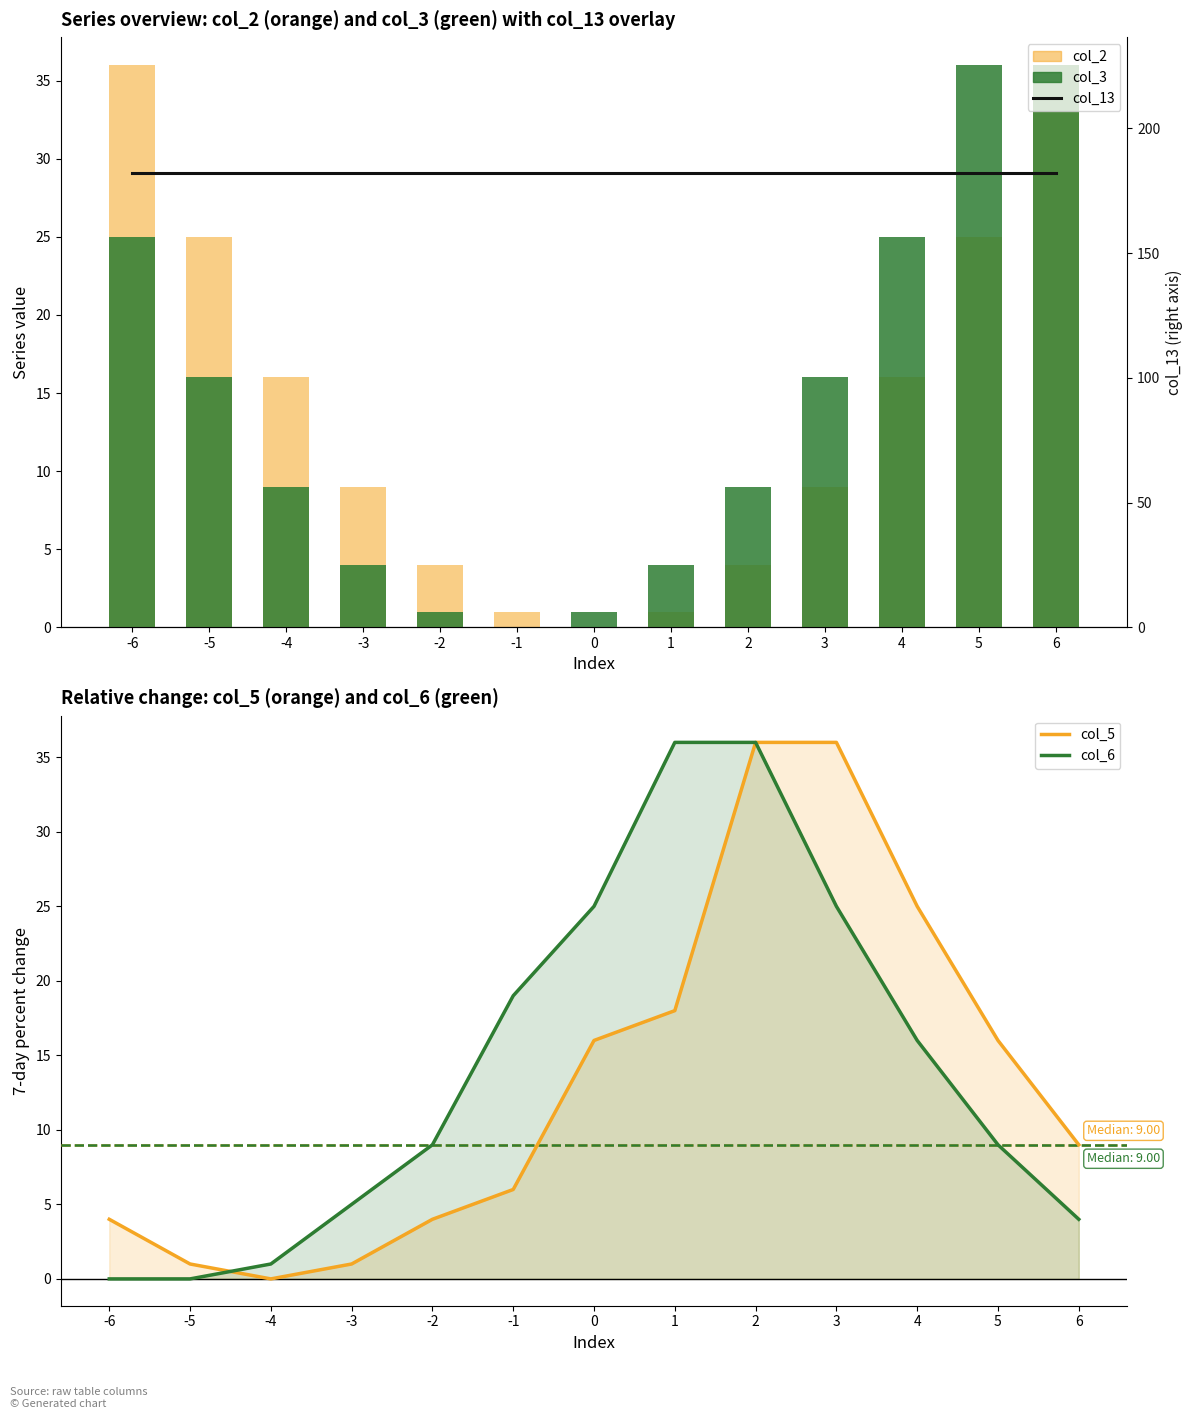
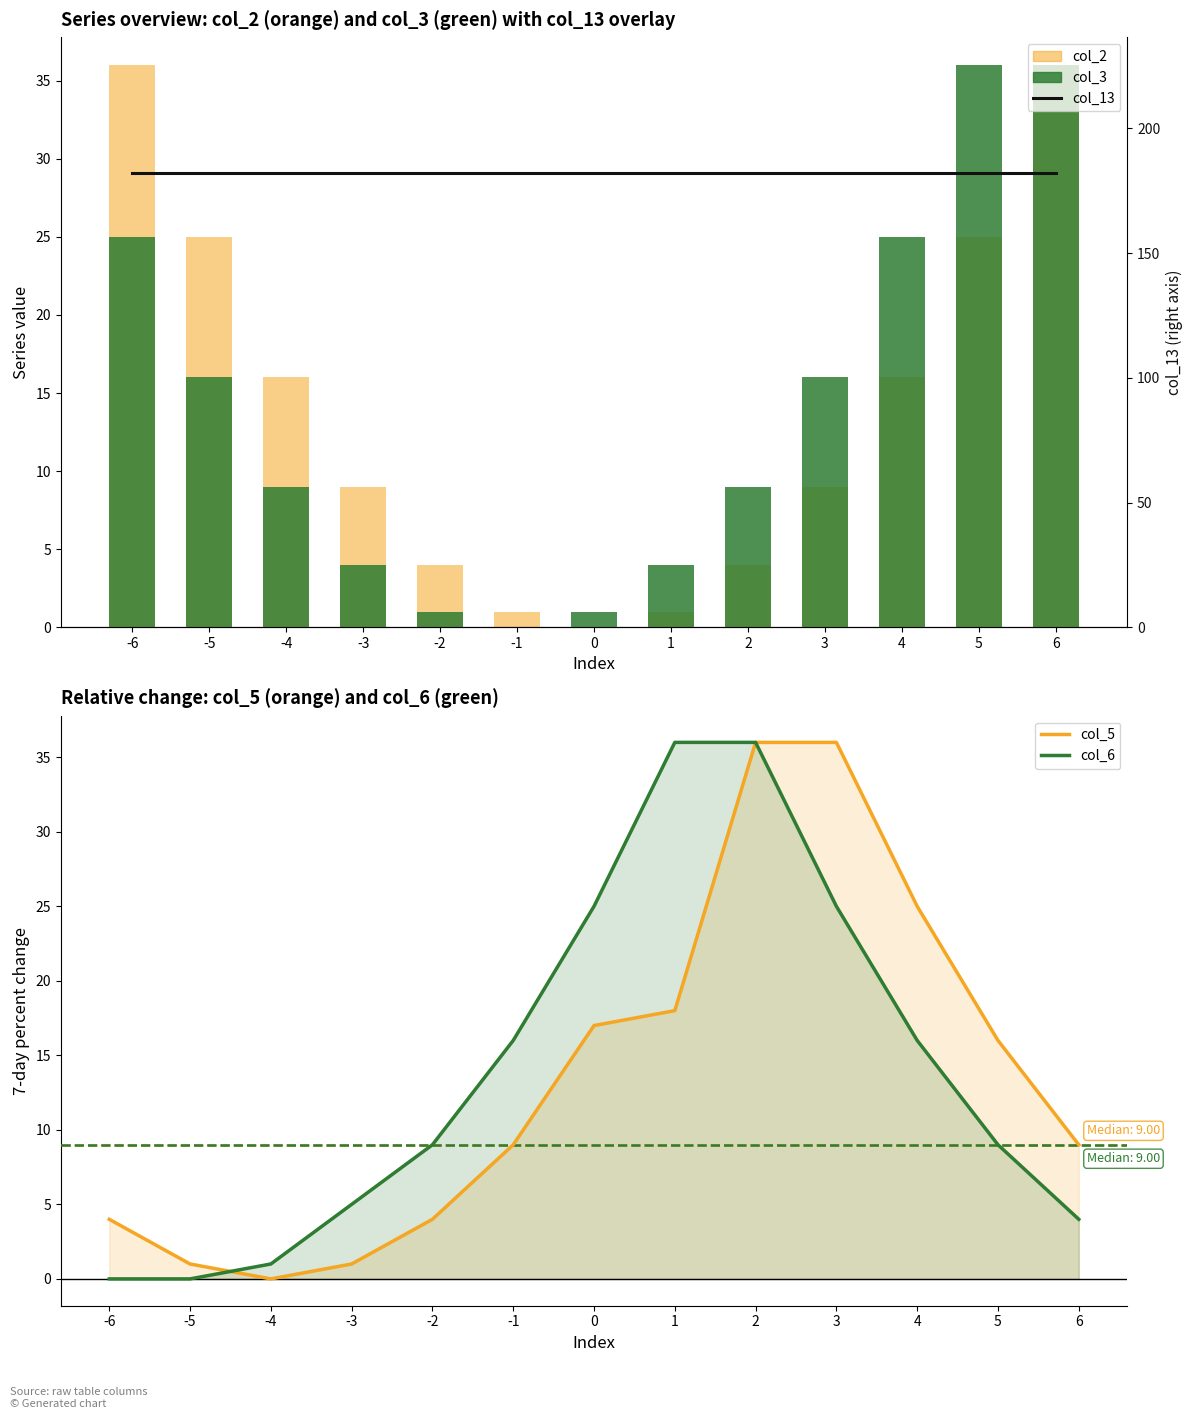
Relative change: col_5 (orange) and col_6 (green), col_5, -1: 6 -> 9
Relative change: col_5 (orange) and col_6 (green), col_6, -1: 19 -> 16
Relative change: col_5 (orange) and col_6 (green), col_5, 0: 16 -> 17
